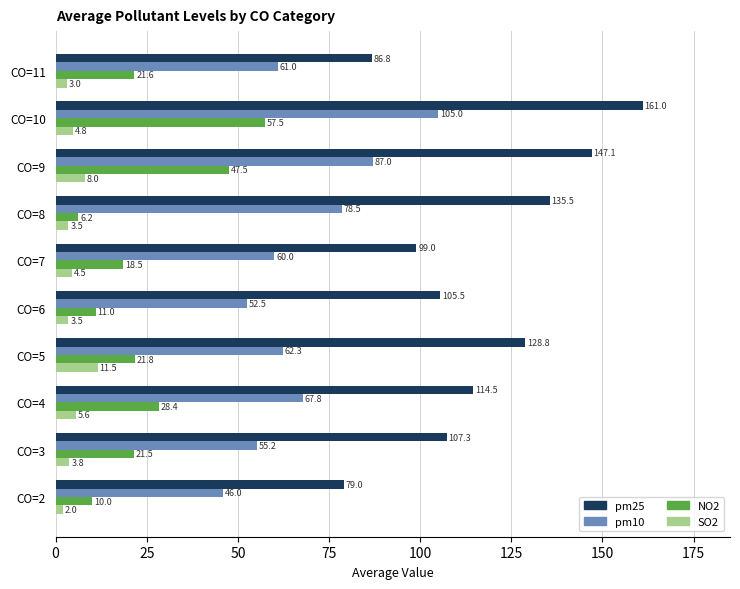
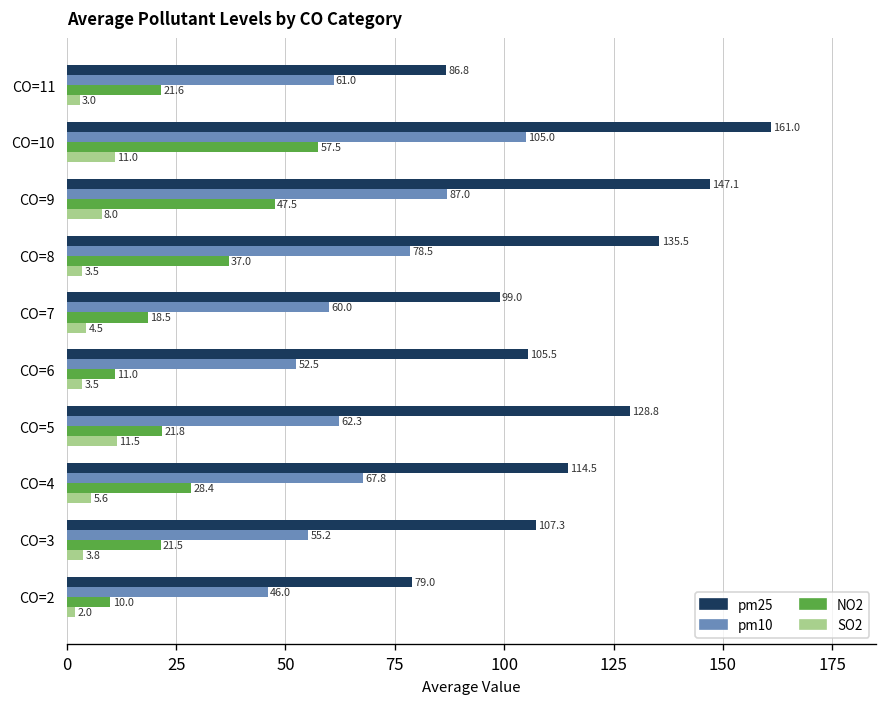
SO2, CO=10: 4.8 -> 11.0
NO2, CO=8: 6.2 -> 37.0
